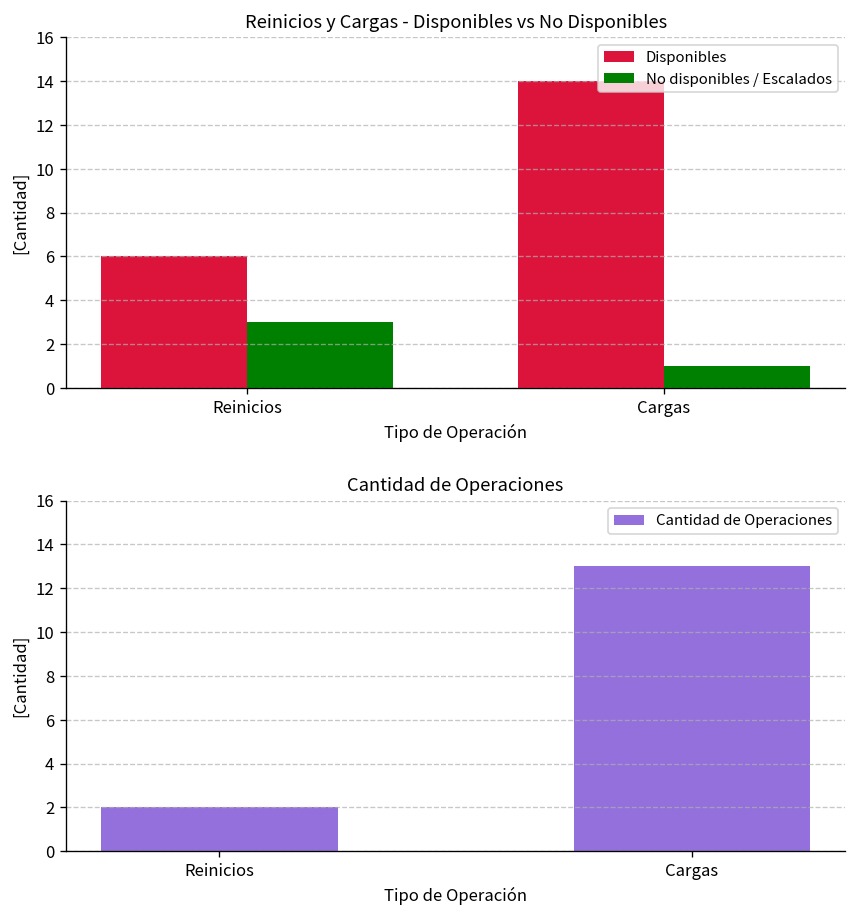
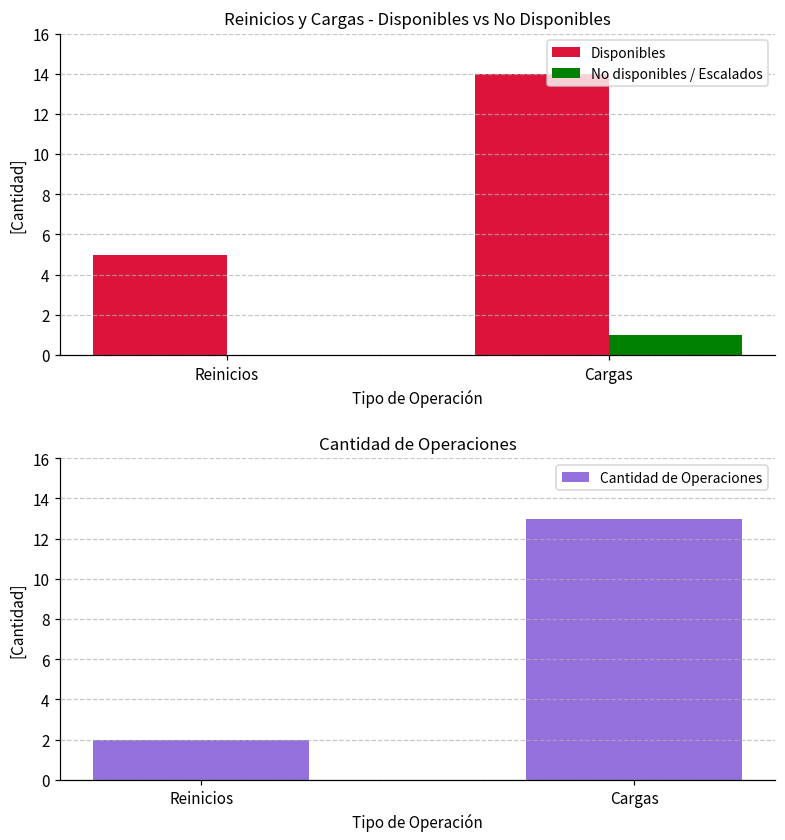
Reinicios y Cargas - Disponibles vs No Disponibles, Disponibles, Reinicios: 6 -> 5
Reinicios y Cargas - Disponibles vs No Disponibles, No disponibles / Escalados, Reinicios: 3 -> 0
